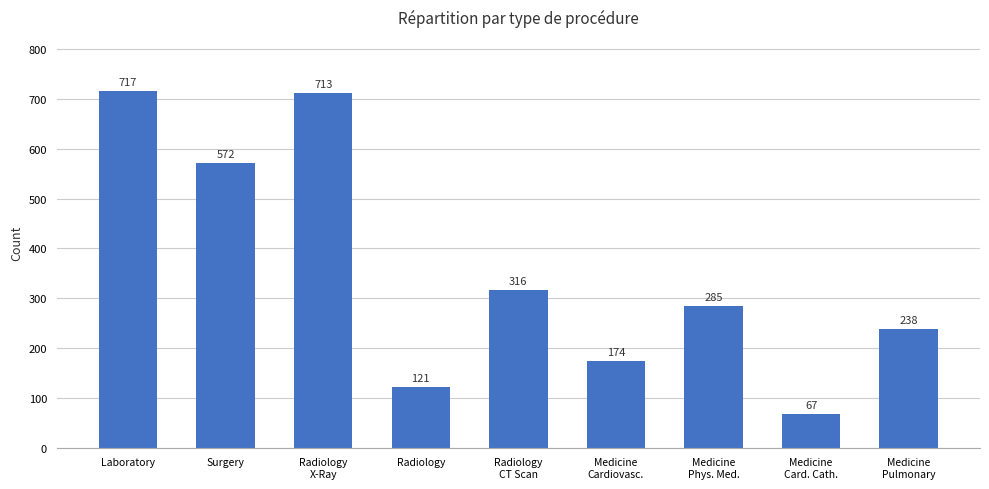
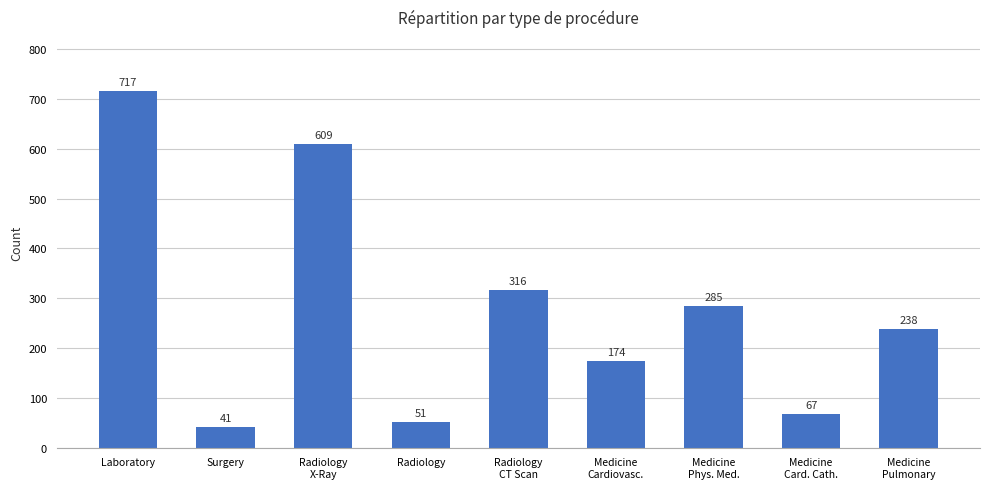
Surgery: 572 -> 41
Radiology X-Ray: 713 -> 609
Radiology: 121 -> 51
